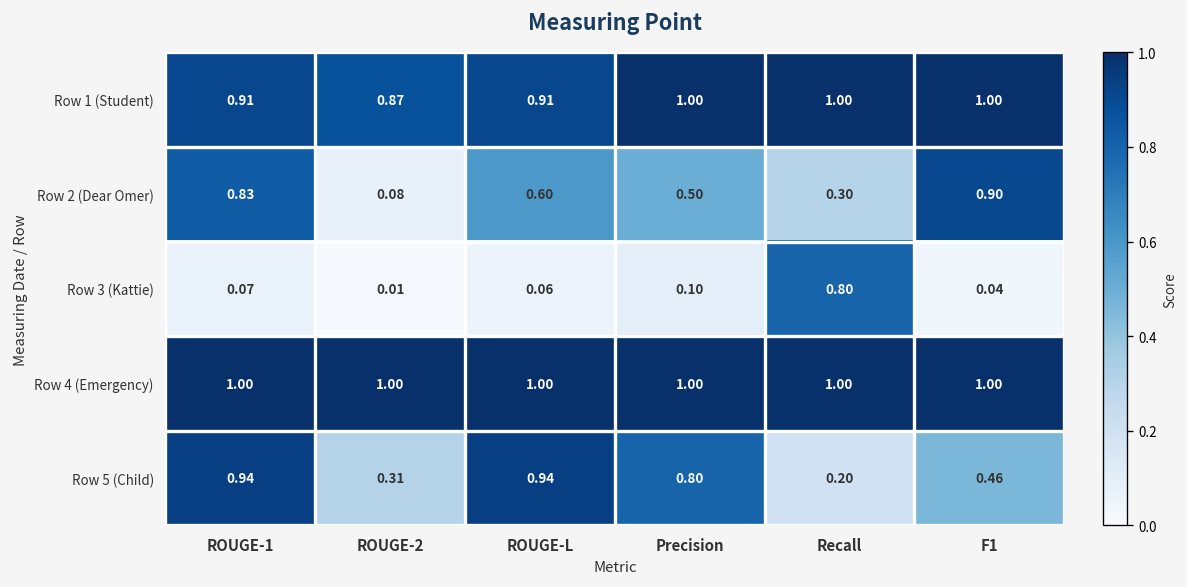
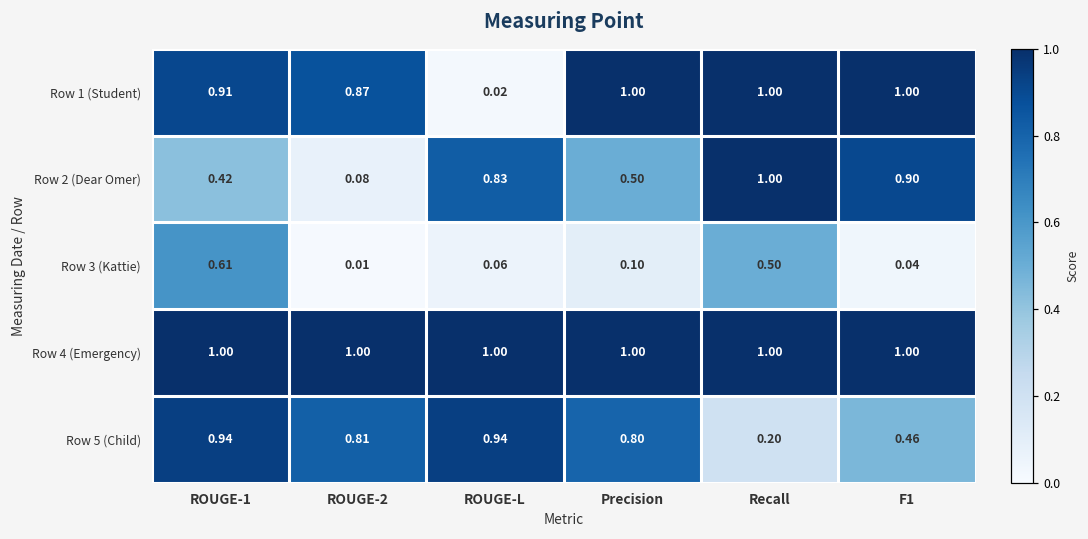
Row 1 (Student), ROUGE-L: 0.91 -> 0.02
Row 2 (Dear Omer), ROUGE-1: 0.83 -> 0.42
Row 2 (Dear Omer), ROUGE-L: 0.60 -> 0.83
Row 2 (Dear Omer), Recall: 0.30 -> 1.00
Row 3 (Kattie), ROUGE-1: 0.07 -> 0.61
Row 3 (Kattie), Recall: 0.80 -> 0.50
Row 5 (Child), ROUGE-2: 0.31 -> 0.81
